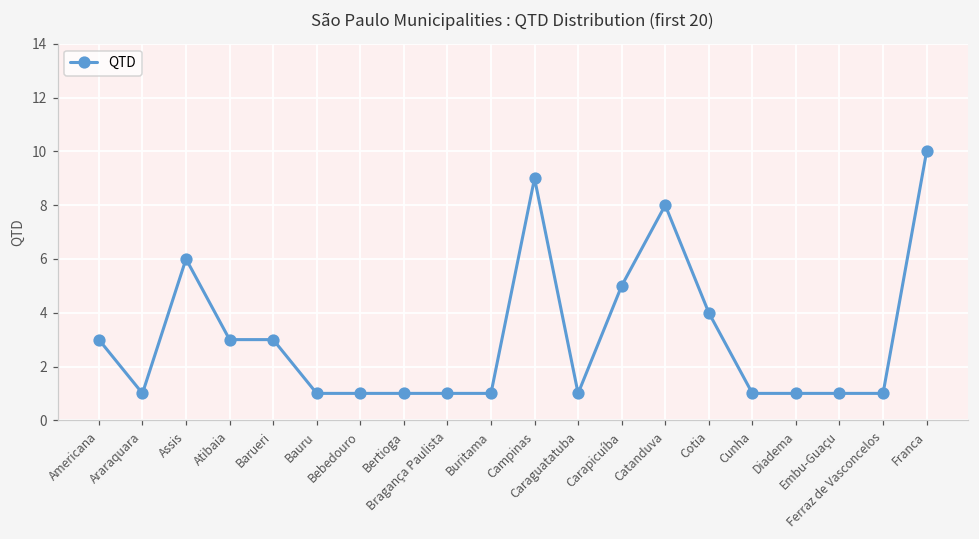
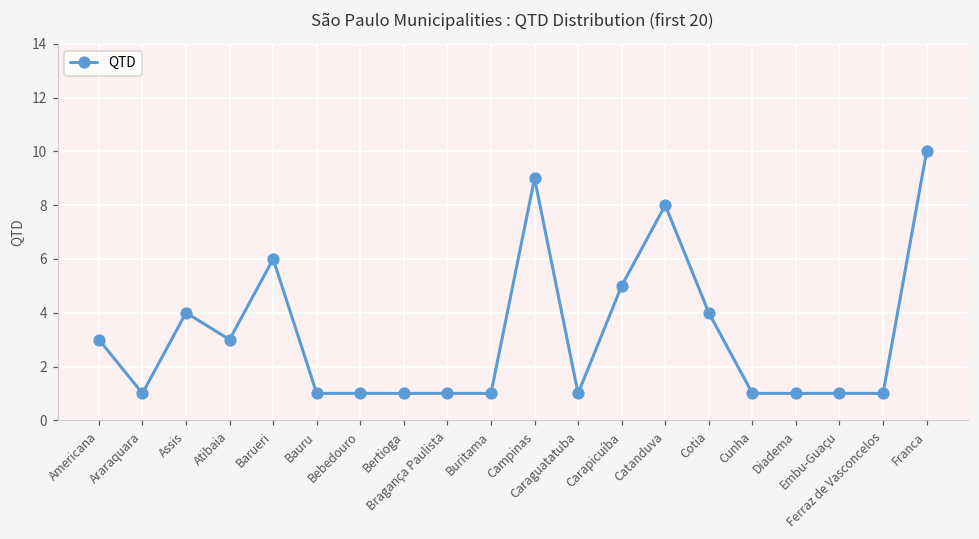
Assis: 6 -> 4
Barueri: 3 -> 6
